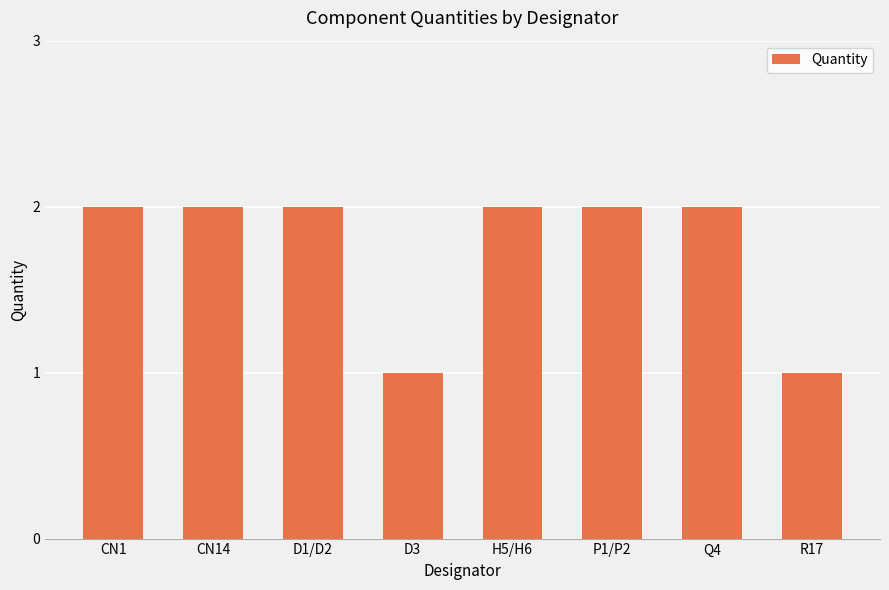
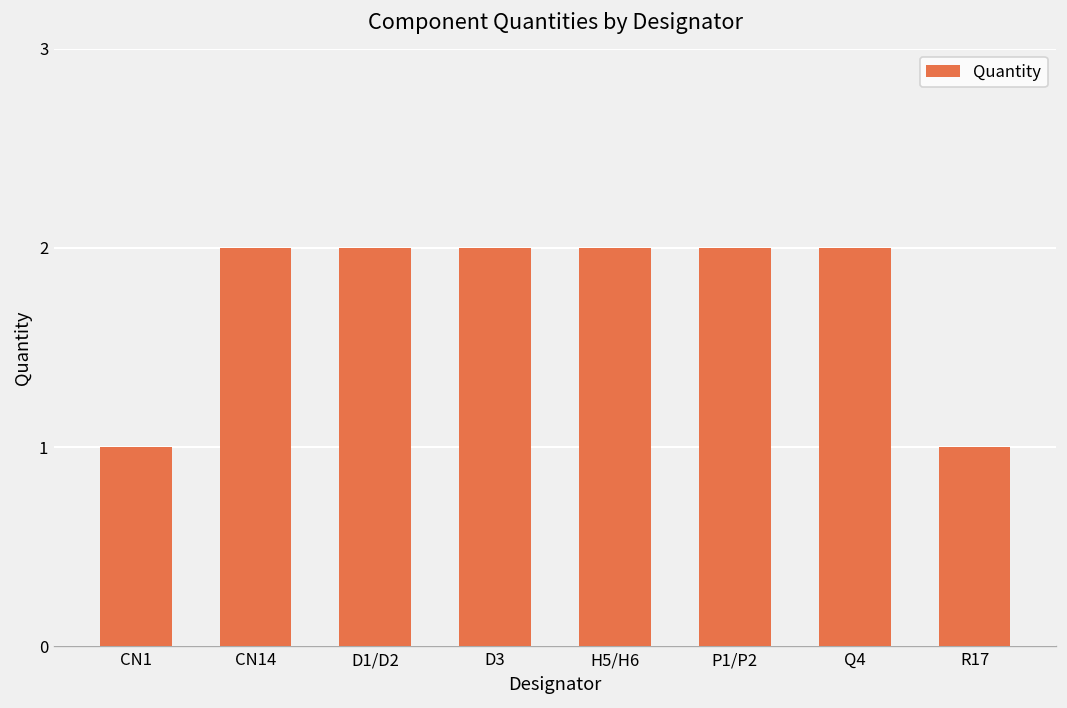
CN1: 2 -> 1
D3: 1 -> 2
